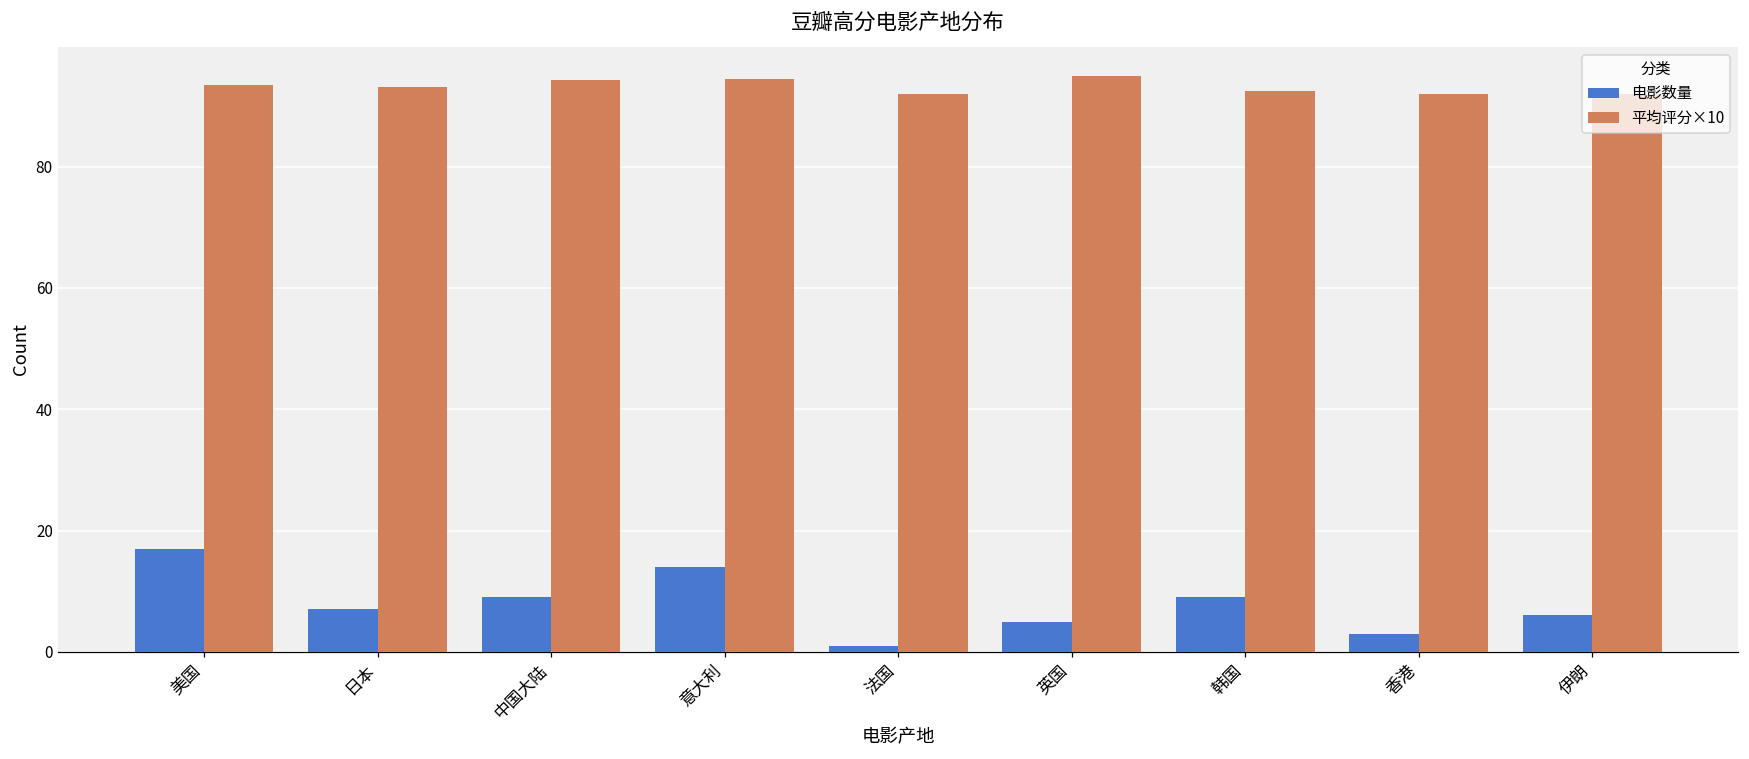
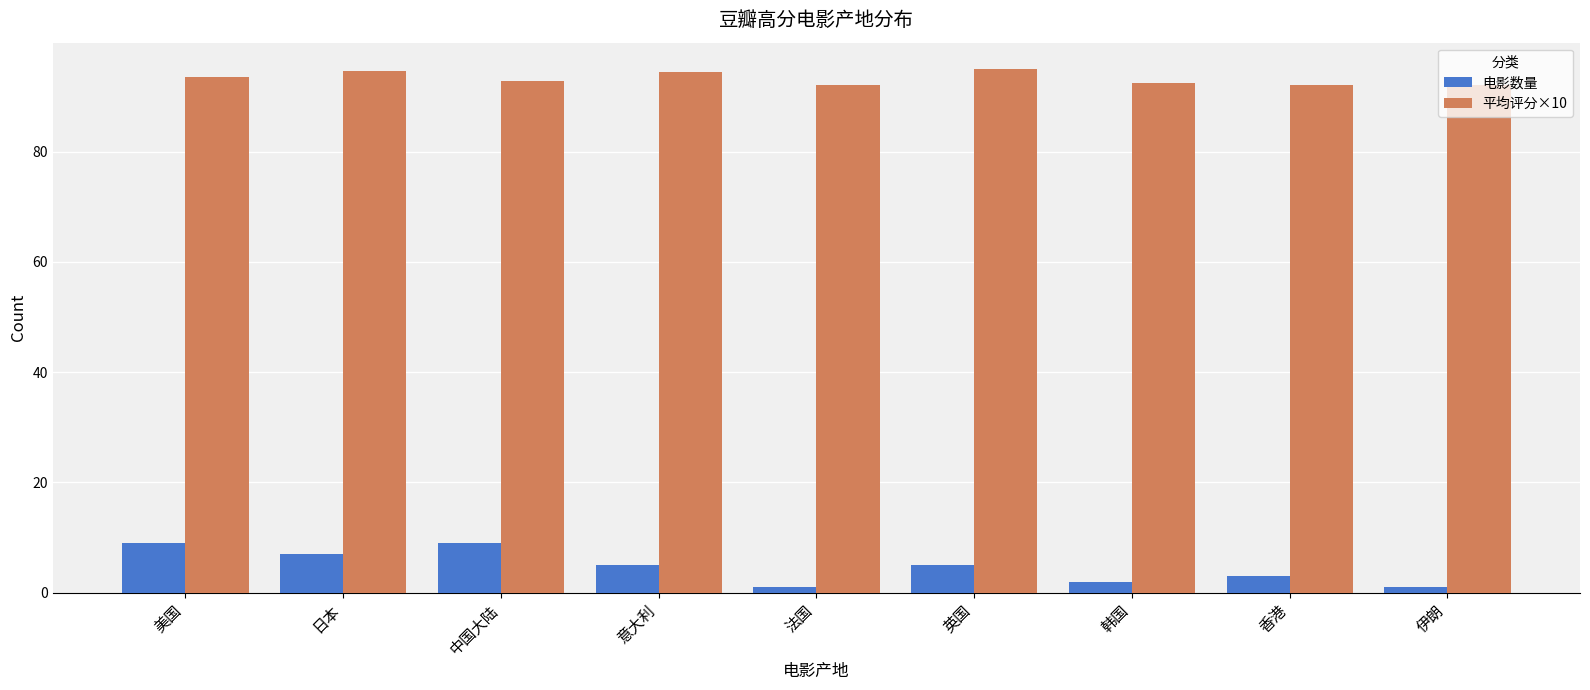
电影数量, 美国: 17 -> 9
平均评分×10, 日本: 93 -> 95
平均评分×10, 中国大陆: 94 -> 93
电影数量, 意大利: 14 -> 5
电影数量, 韩国: 9 -> 2
电影数量, 伊朗: 6 -> 1
